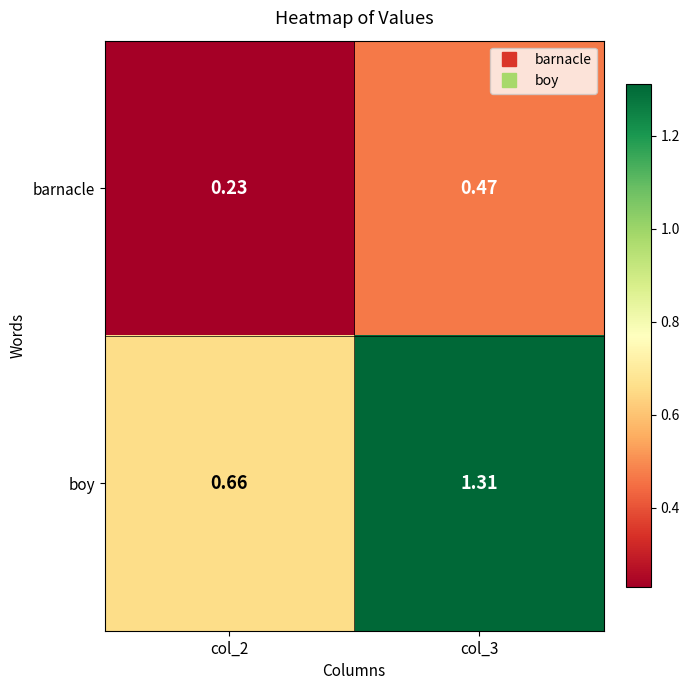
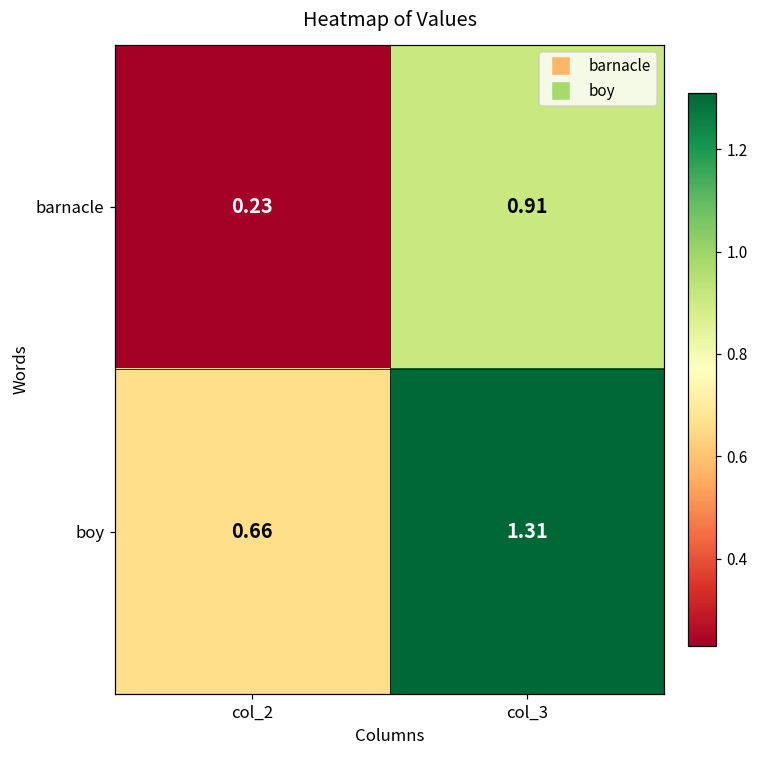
barnacle, col_3: 0.47 -> 0.91
